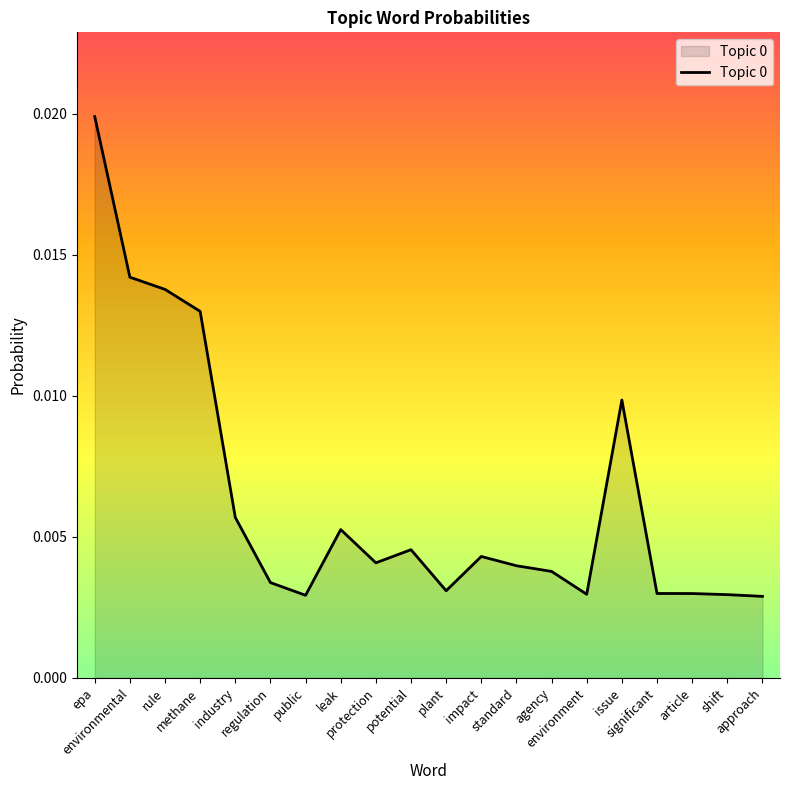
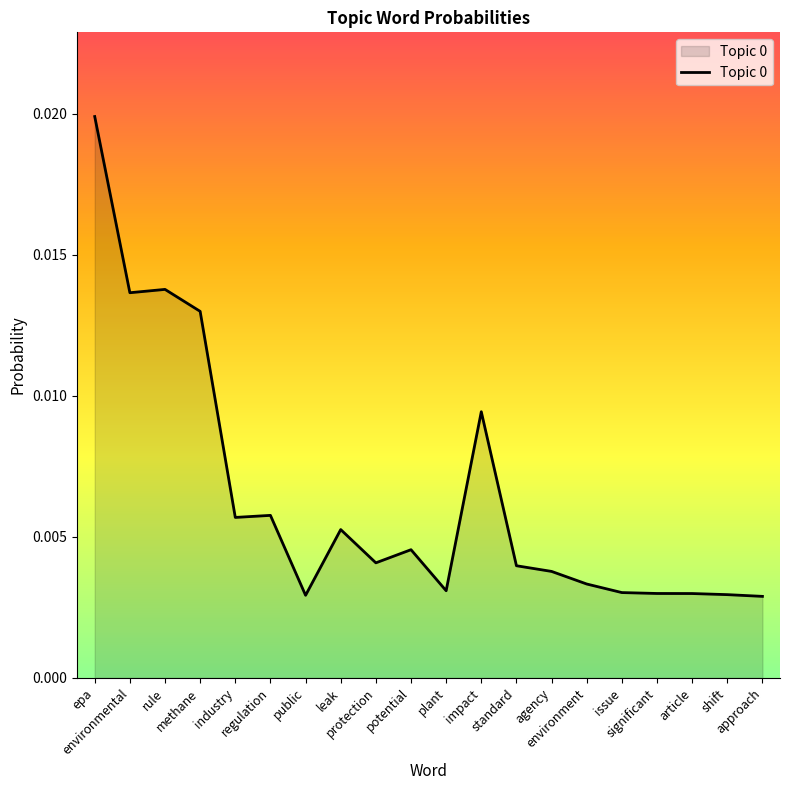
environmental: 0.0142 -> 0.0137
regulation: 0.0034 -> 0.0058
impact: 0.0043 -> 0.0094
environment: 0.0030 -> 0.0033
issue: 0.0099 -> 0.0030
